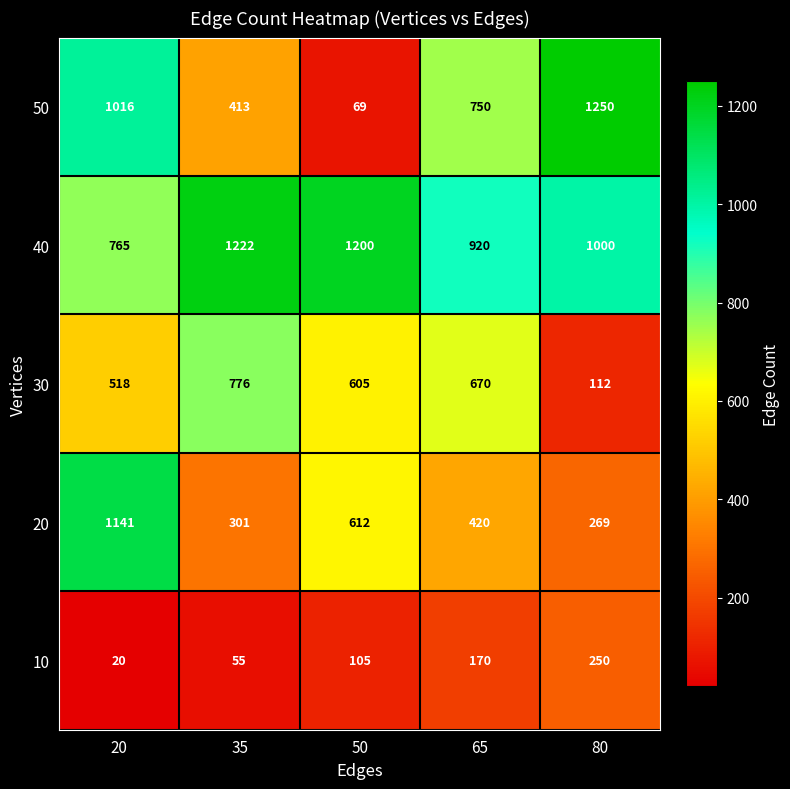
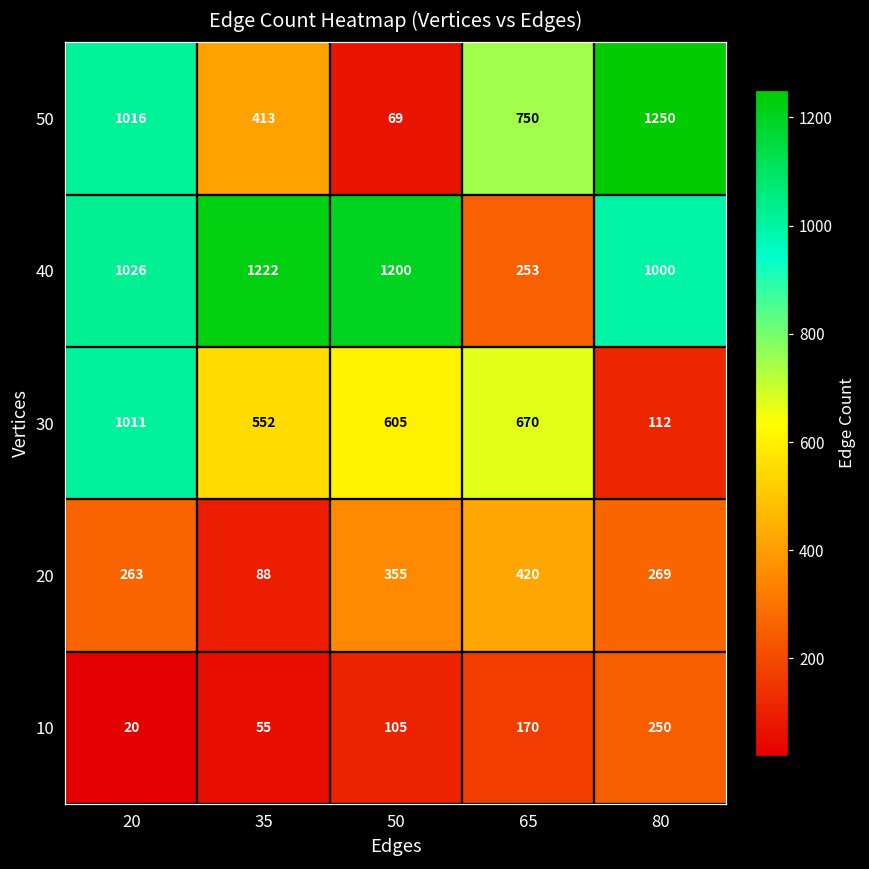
40, 20: 765 -> 1026
40, 65: 920 -> 253
30, 20: 518 -> 1011
30, 35: 776 -> 552
20, 20: 1141 -> 263
20, 35: 301 -> 88
20, 50: 612 -> 355
